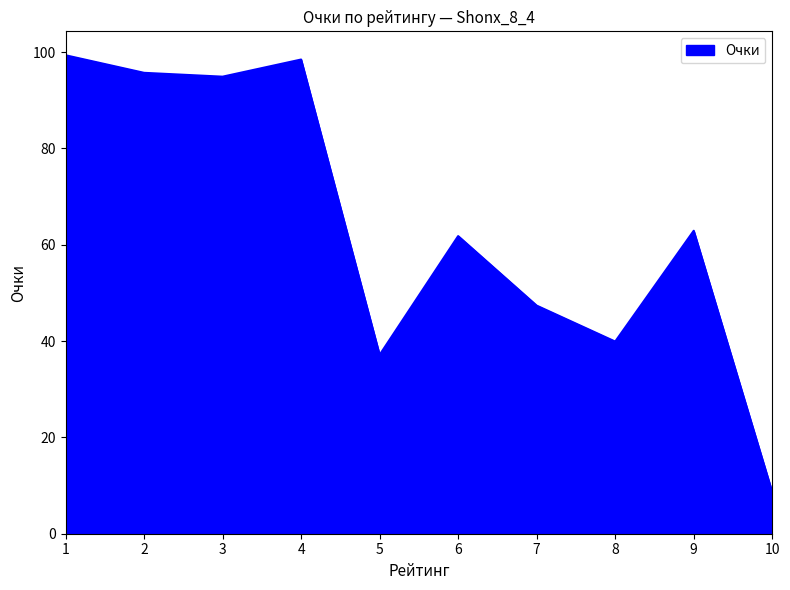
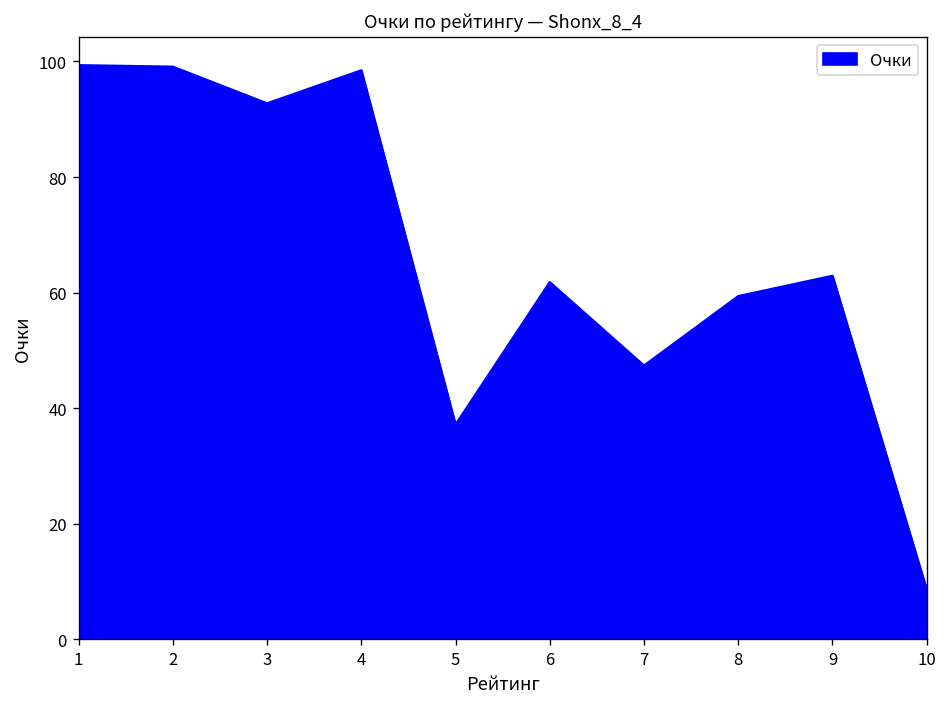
2: 96 -> 99
3: 95 -> 93
8: 40 -> 59
